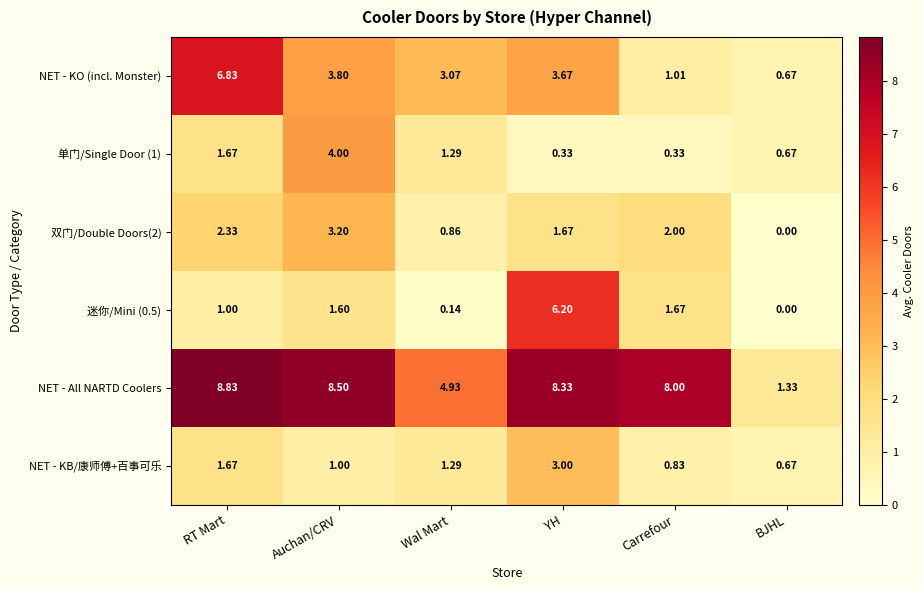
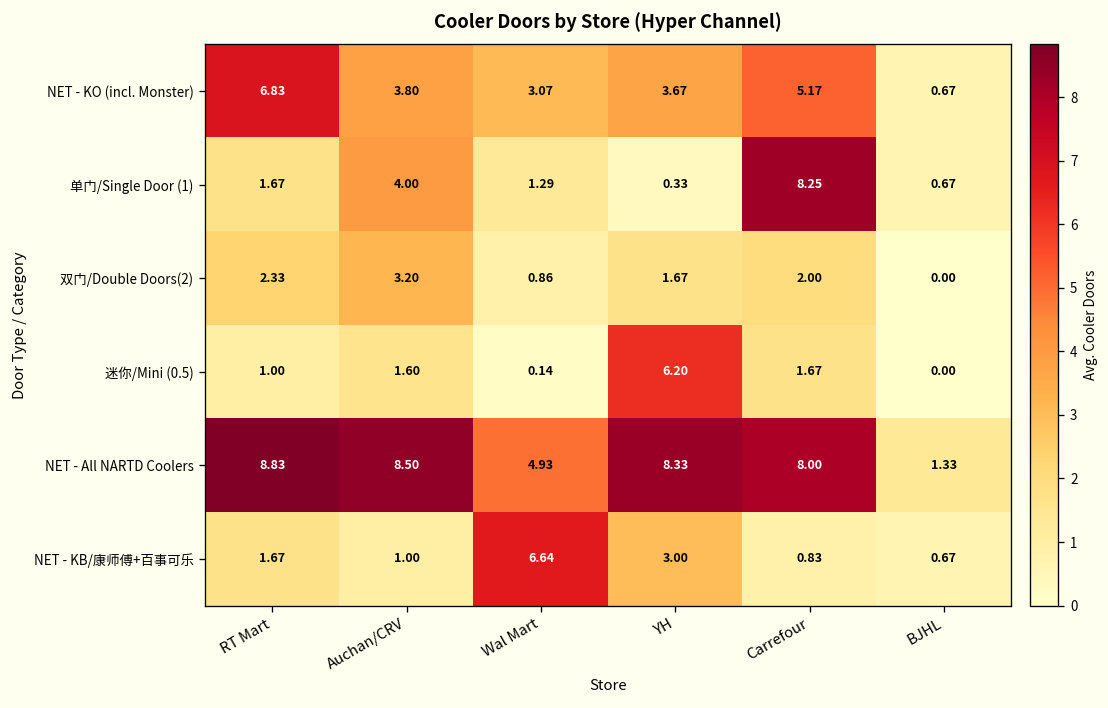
NET - KO (incl. Monster), Carrefour: 1.01 -> 5.17
单门/Single Door (1), Carrefour: 0.33 -> 8.25
NET - KB/康师傅+百事可乐, Wal Mart: 1.29 -> 6.64
